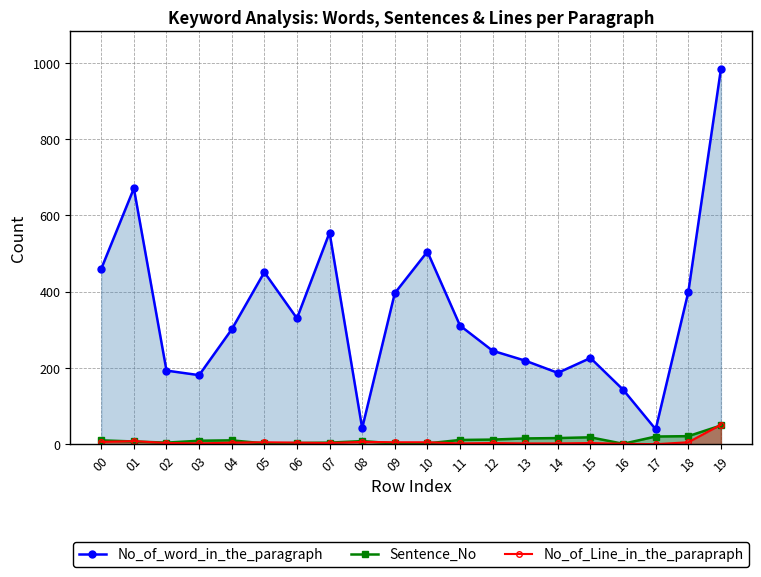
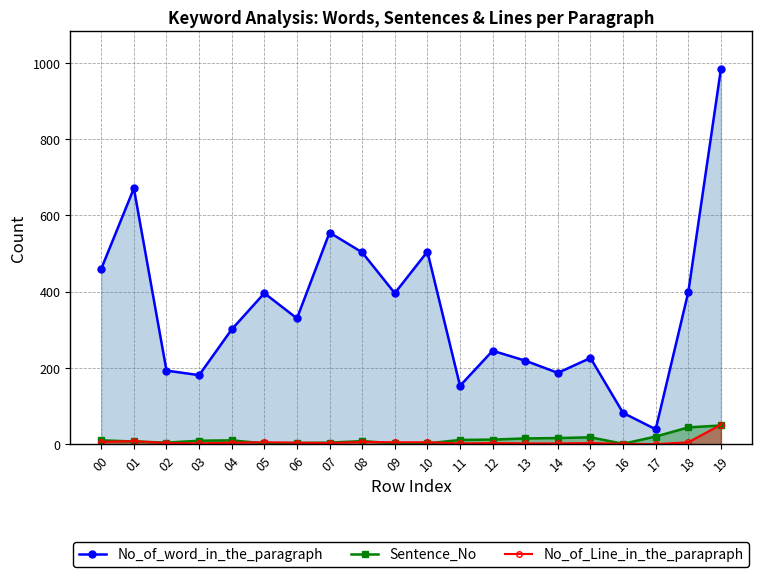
No_of_word_in_the_paragraph, 05: 450 -> 400
No_of_word_in_the_paragraph, 08: 40 -> 500
No_of_word_in_the_paragraph, 11: 310 -> 150
No_of_word_in_the_paragraph, 16: 140 -> 80
Sentence_No, 18: 20 -> 40
